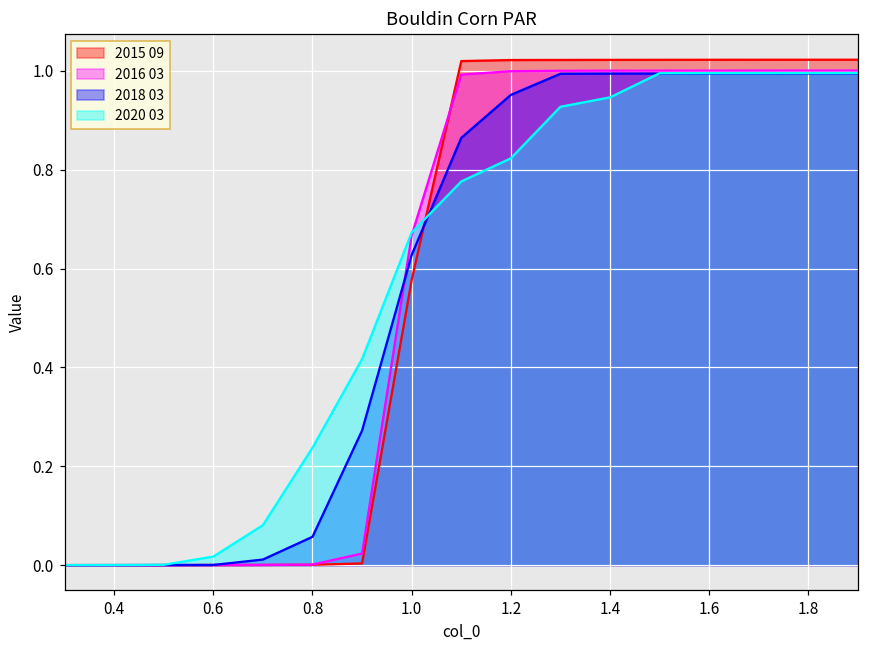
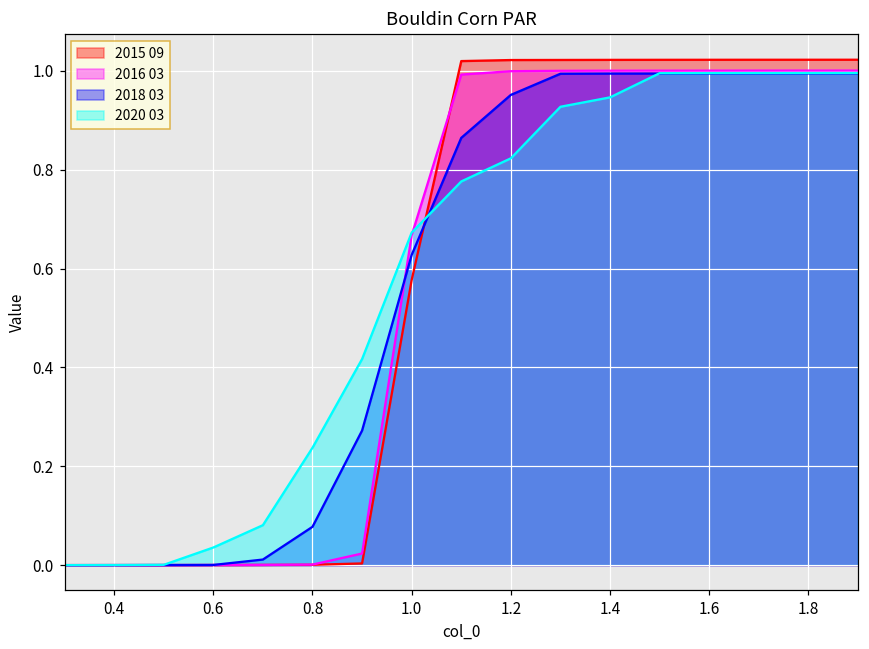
2020 03, 0.6: 0.02 -> 0.04
2018 03, 0.8: 0.06 -> 0.08
